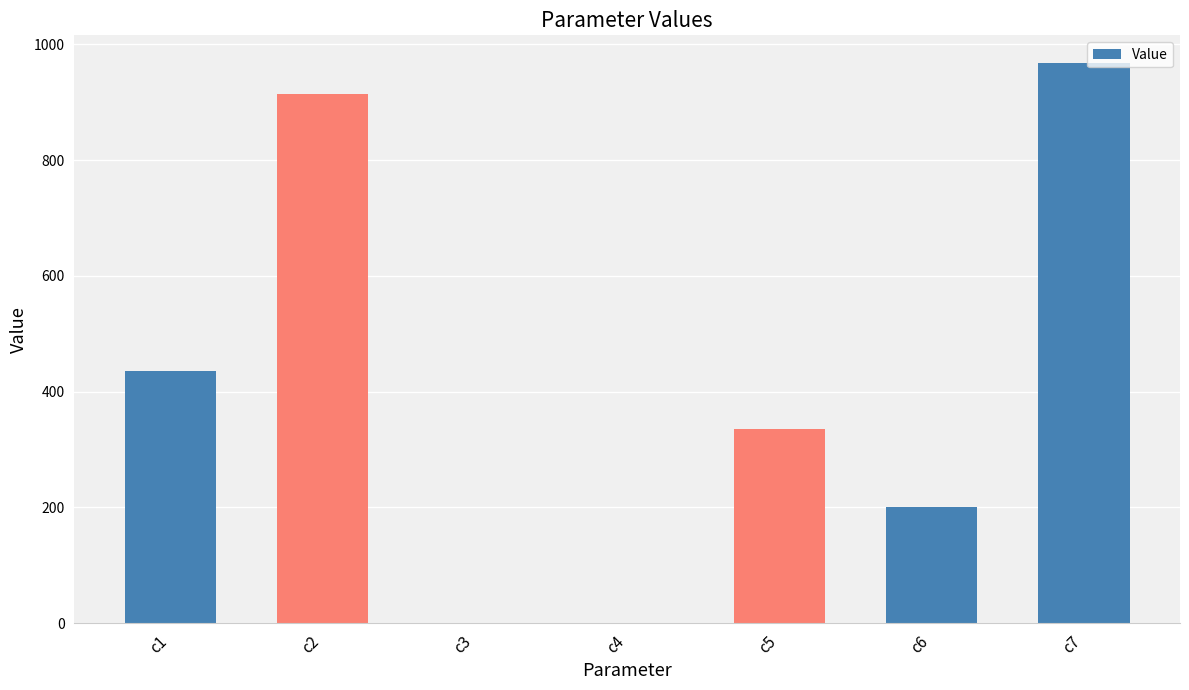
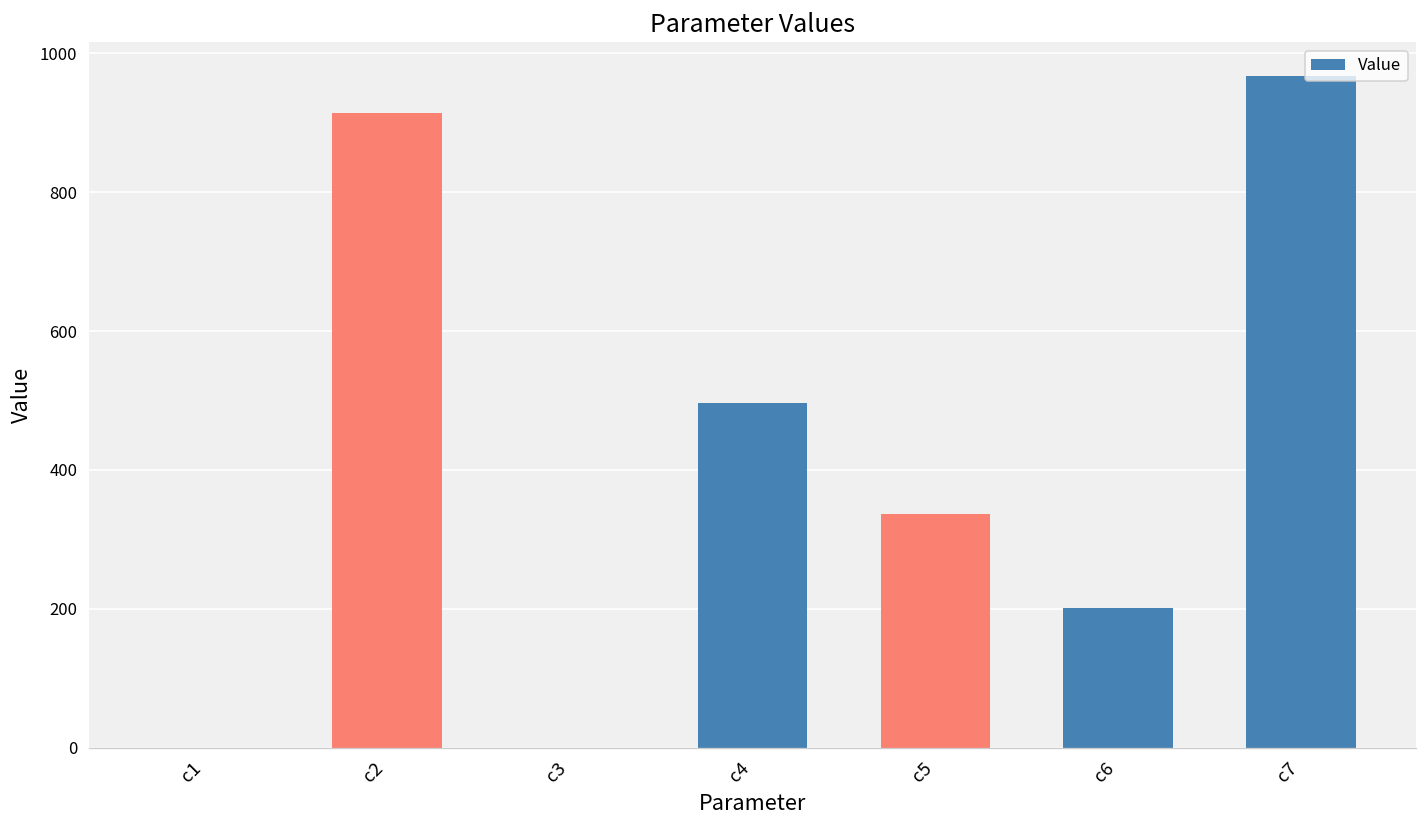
c1: 440 -> 0
c4: 0 -> 500
